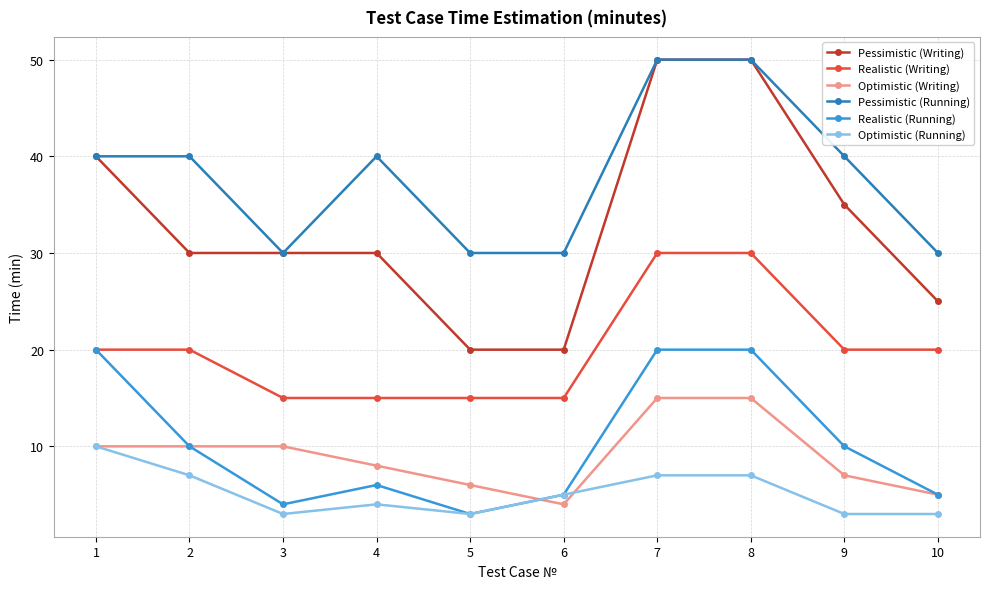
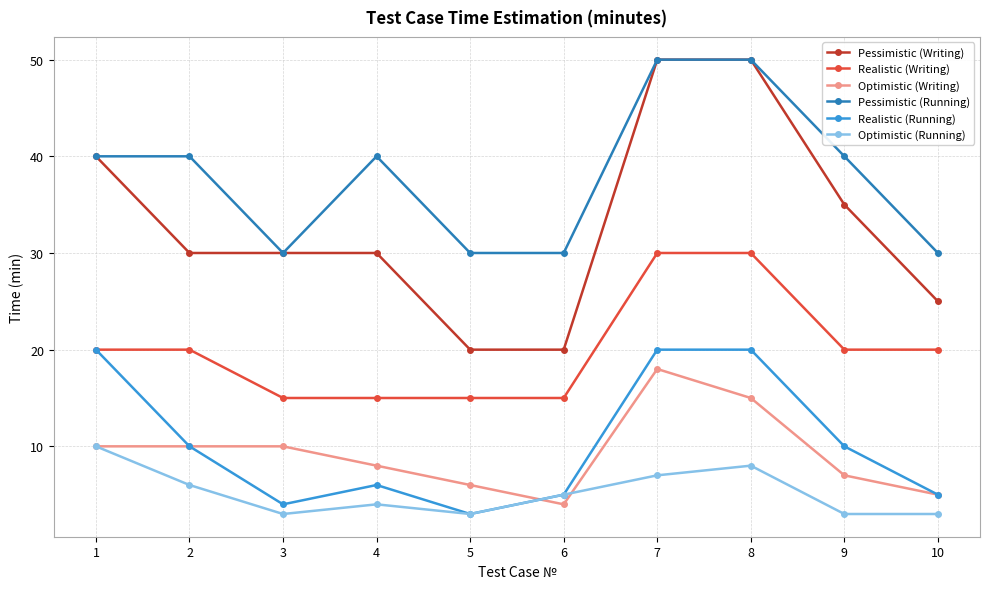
Optimistic (Running), 2: 7 -> 6
Optimistic (Writing), 7: 15 -> 18
Optimistic (Running), 8: 7 -> 8
